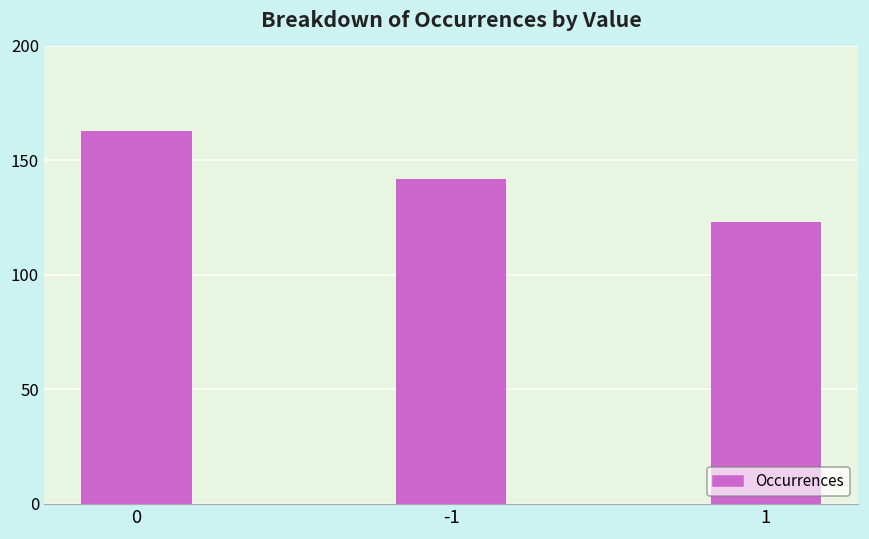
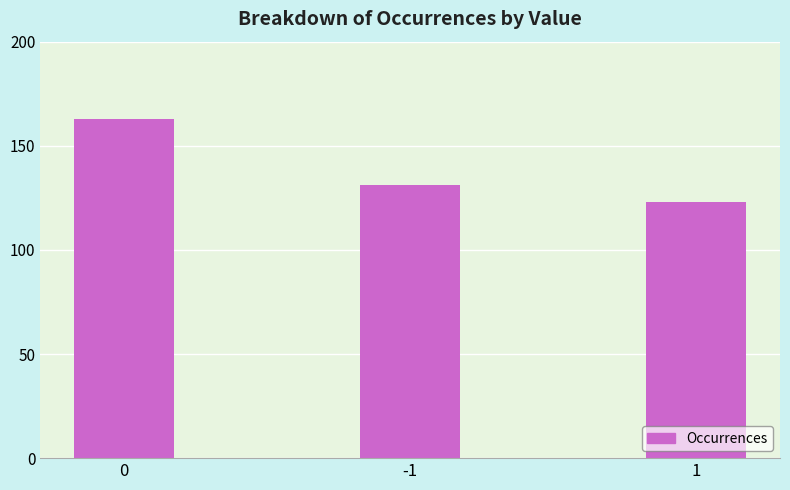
-1: 142 -> 131
